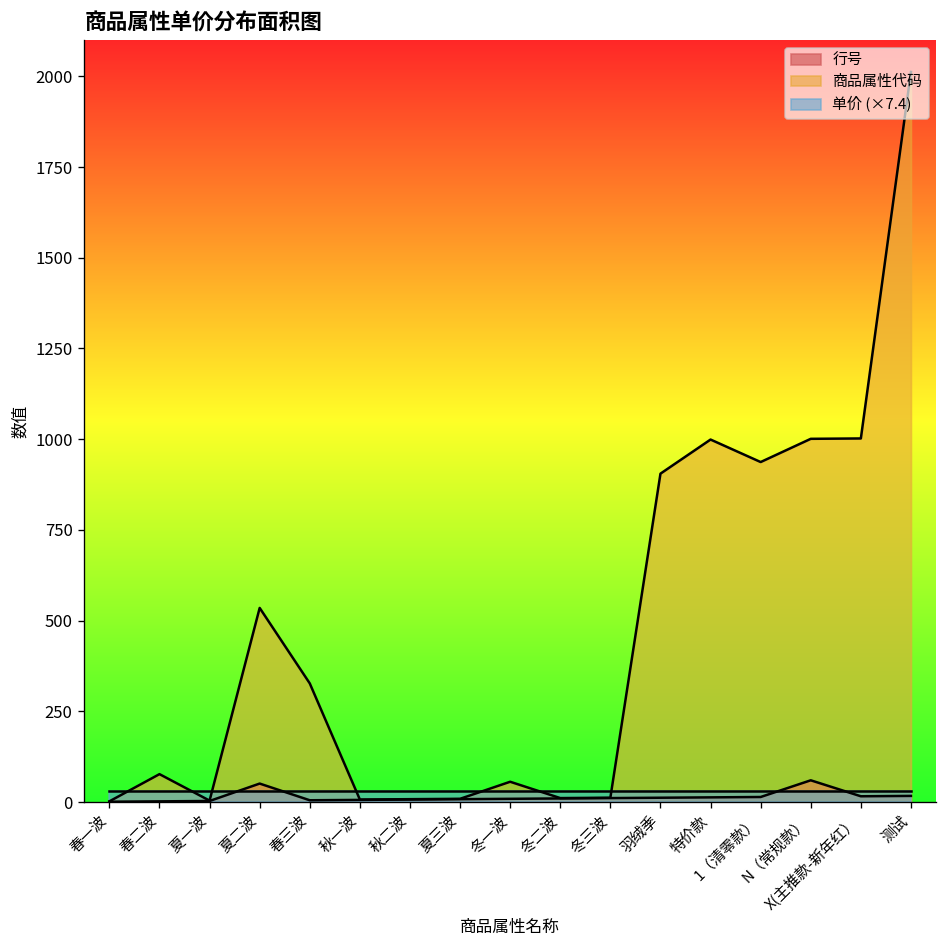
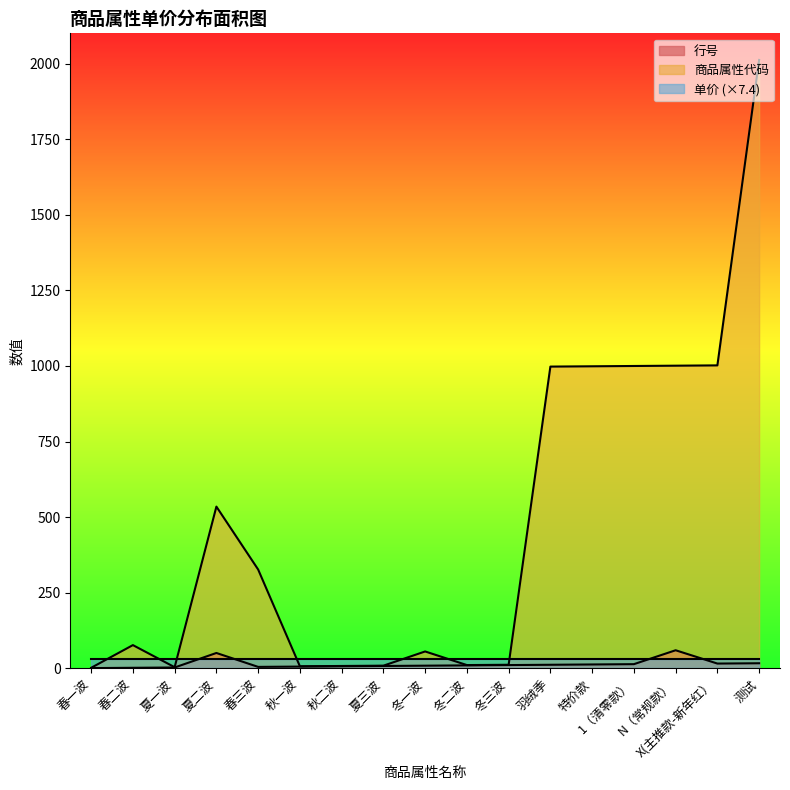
商品属性代码, 羽绒季: 910 -> 1000
商品属性代码, 1（清零款）: 940 -> 1000
